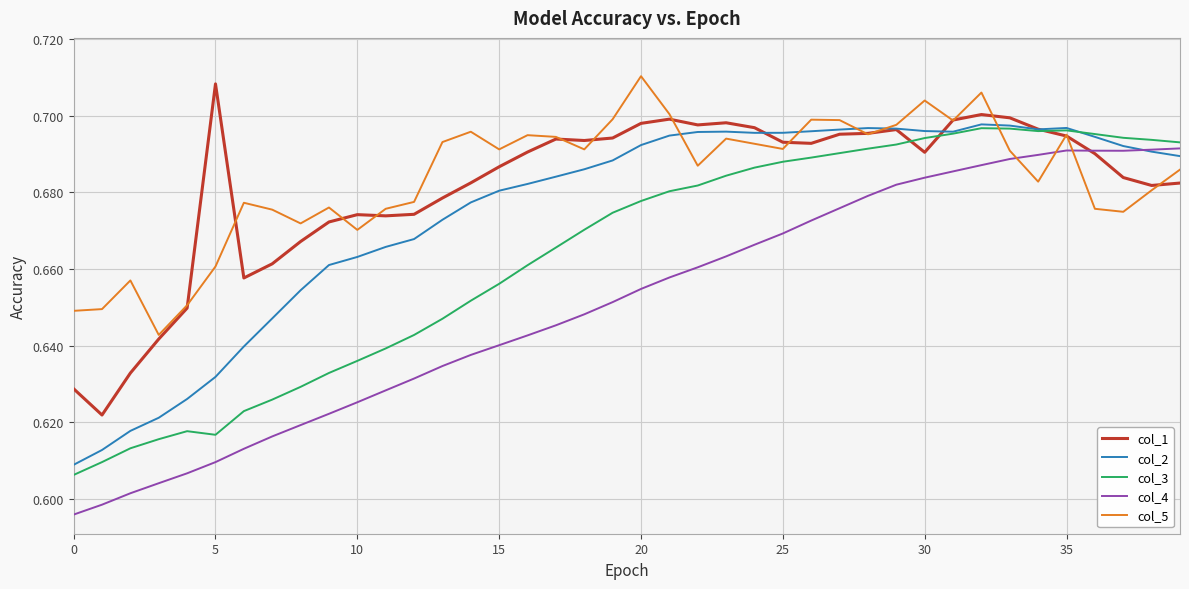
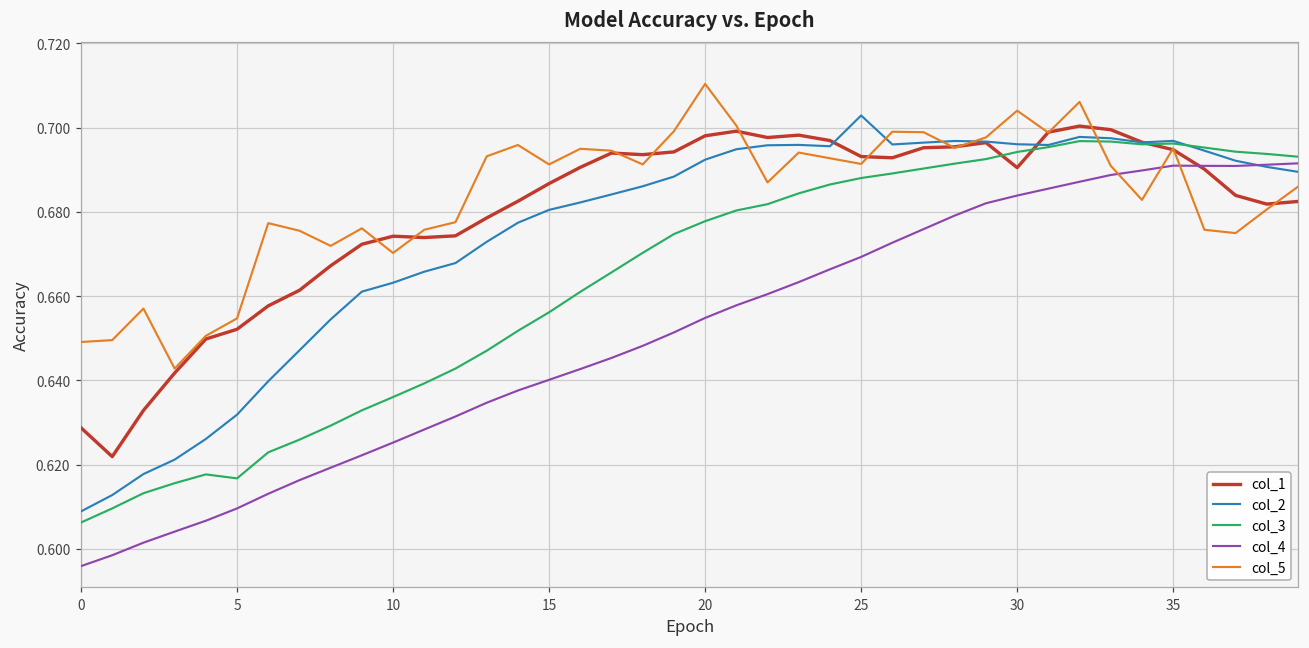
col_1, 5: 0.708 -> 0.652
col_5, 5: 0.661 -> 0.655
col_2, 25: 0.696 -> 0.703
